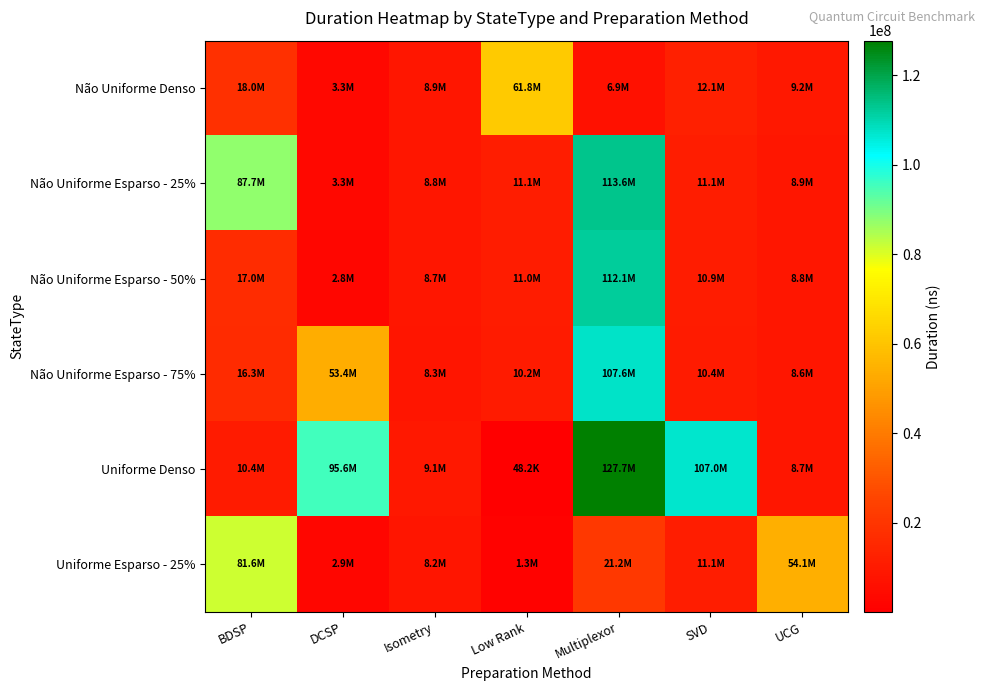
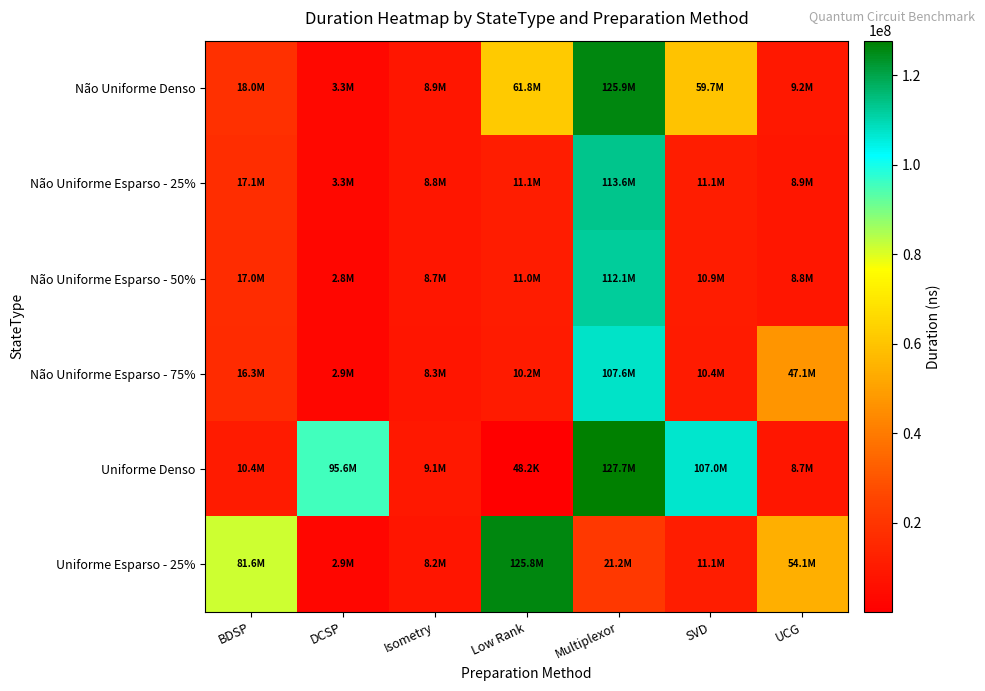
Não Uniforme Denso, Multiplexor: 6.9M -> 125.9M
Não Uniforme Denso, SVD: 12.1M -> 59.7M
Não Uniforme Esparso - 25%, BDSP: 87.7M -> 17.1M
Não Uniforme Esparso - 75%, DCSP: 53.4M -> 2.9M
Não Uniforme Esparso - 75%, UCG: 8.6M -> 47.1M
Uniforme Esparso - 25%, Low Rank: 1.3M -> 125.8M
